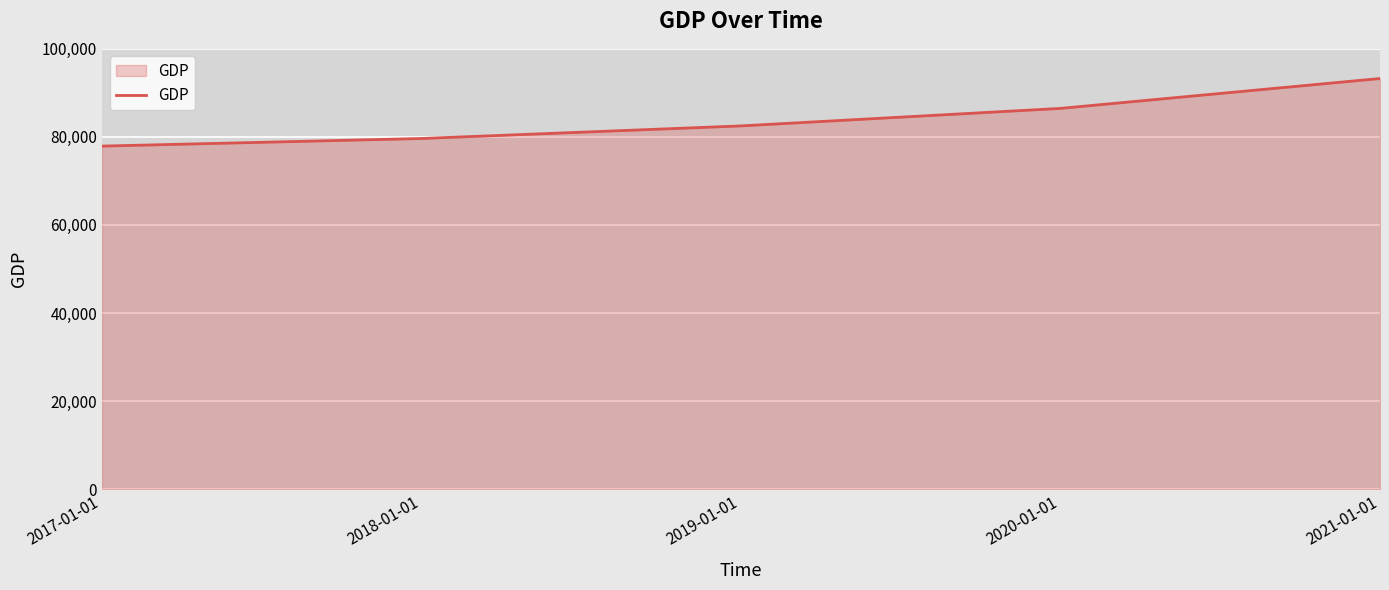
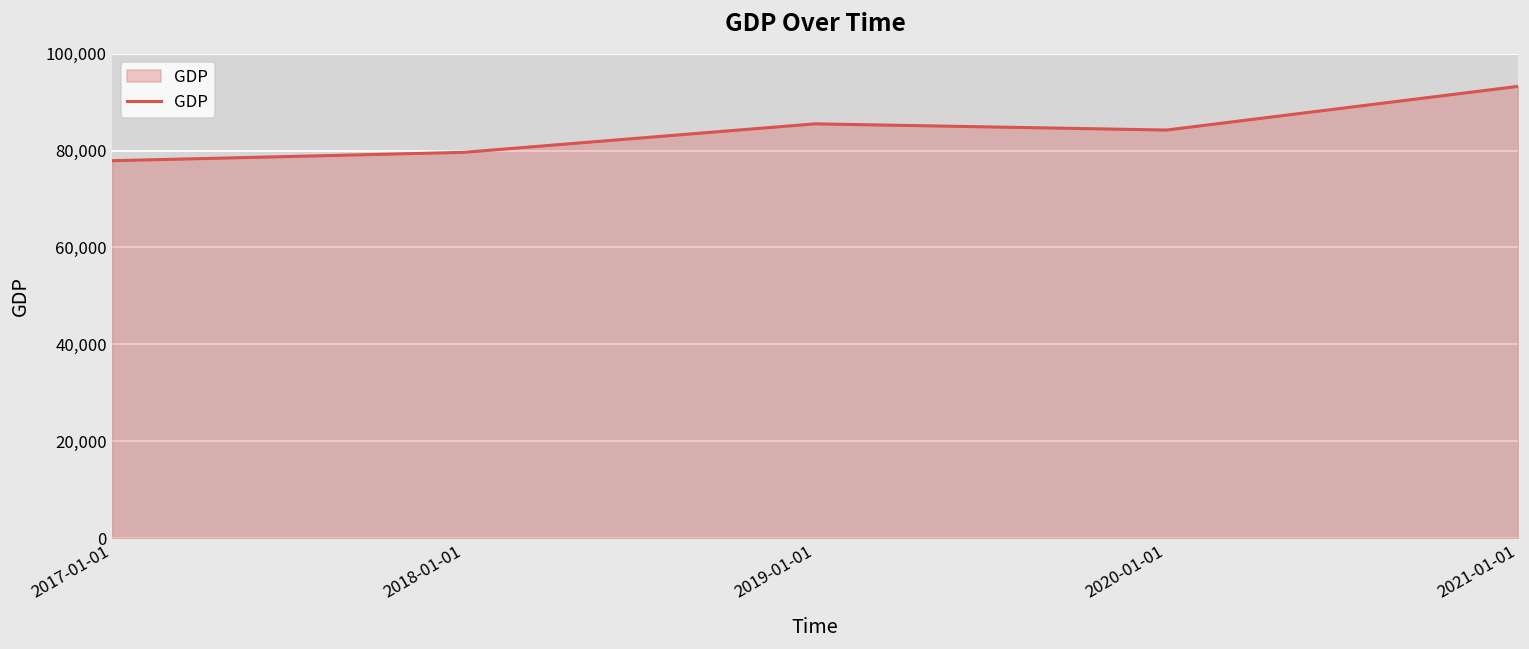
2019-01-01: 82,000 -> 86,000
2020-01-01: 86,000 -> 84,000
